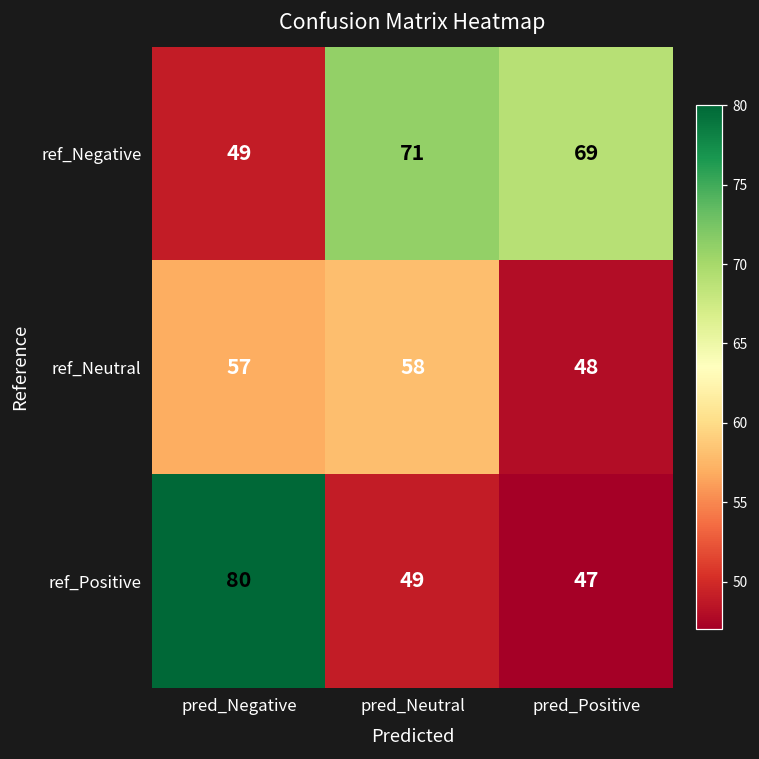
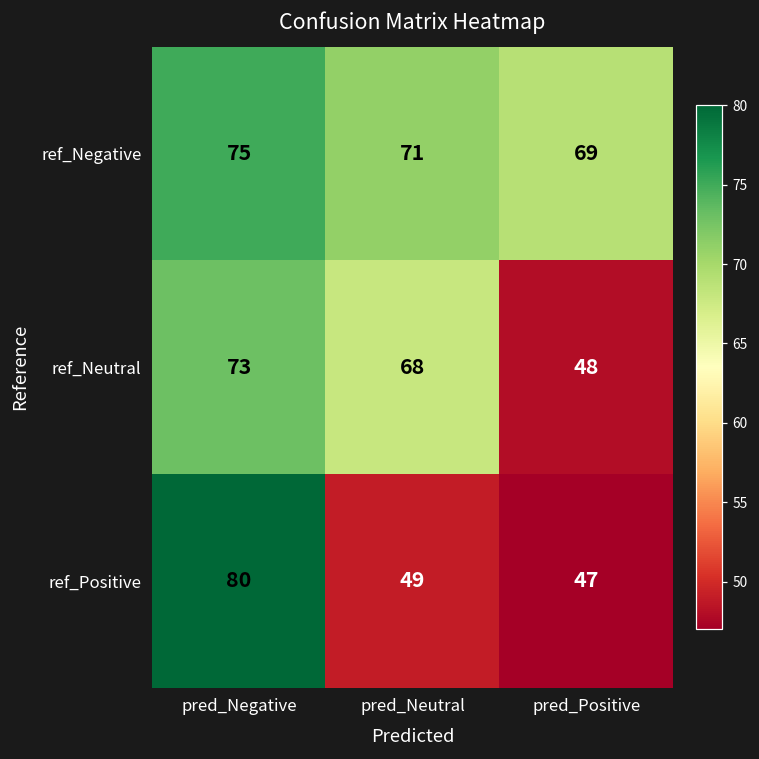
ref_Negative, pred_Negative: 49 -> 75
ref_Neutral, pred_Negative: 57 -> 73
ref_Neutral, pred_Neutral: 58 -> 68
